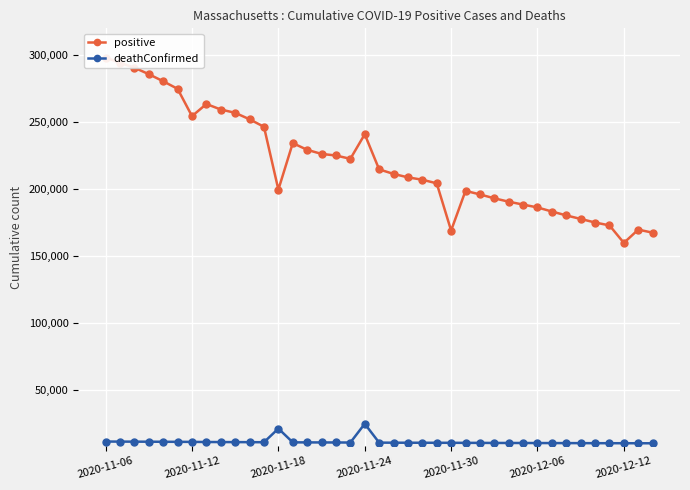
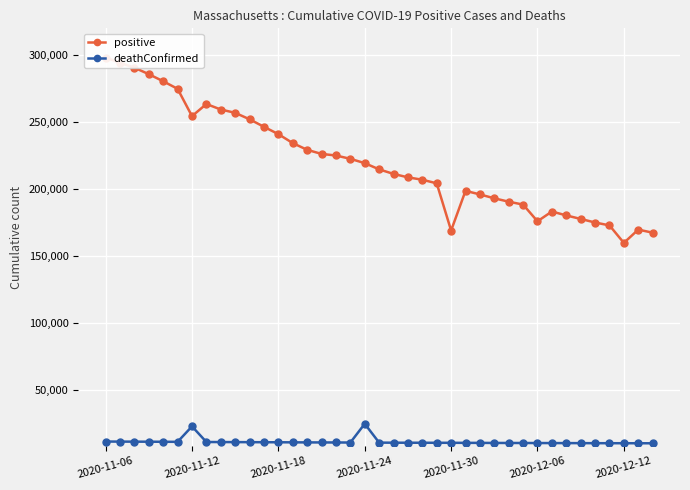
deathConfirmed, 2020-11-12: 11,000 -> 23,000
positive, 2020-11-18: 199,000 -> 241,000
deathConfirmed, 2020-11-18: 21,000 -> 11,000
positive, 2020-11-24: 241,000 -> 219,000
positive, 2020-12-06: 186,000 -> 176,000
